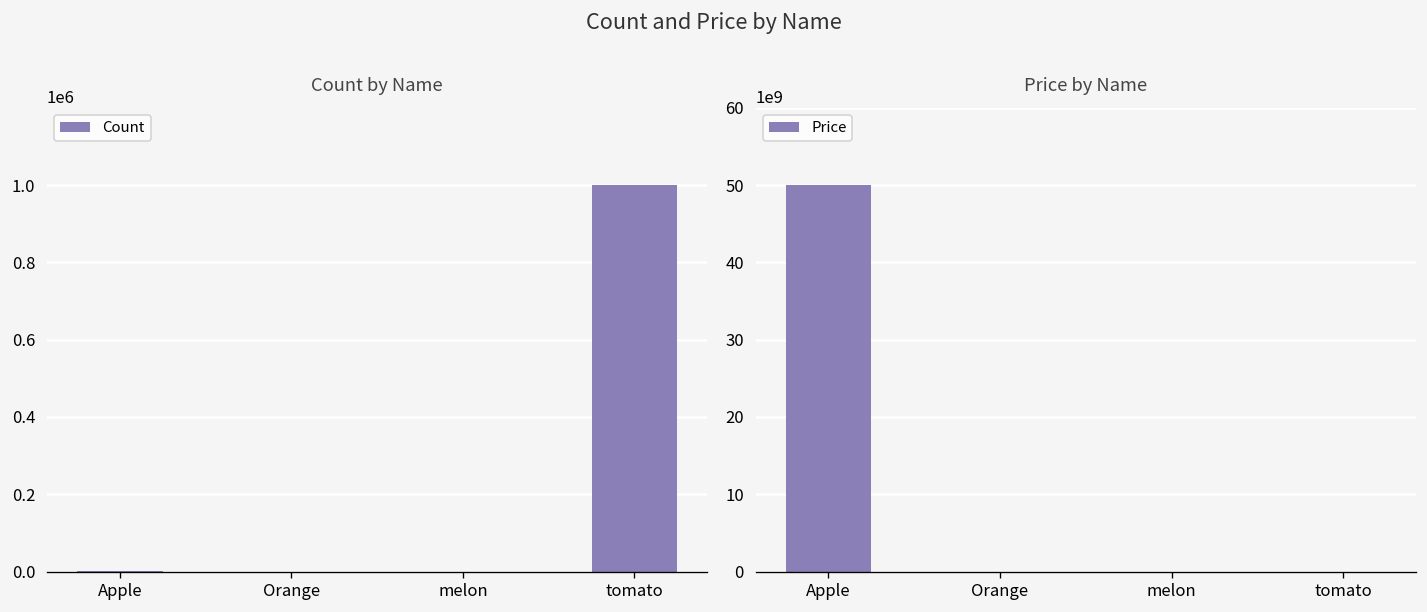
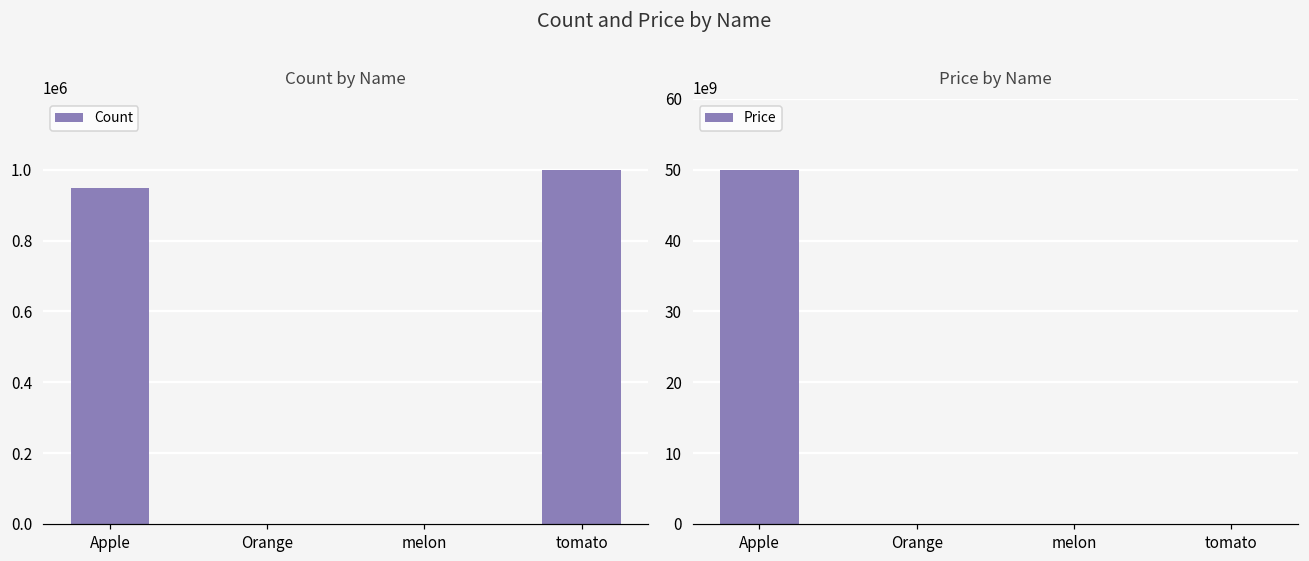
Count by Name, Apple: 0 -> 950000
